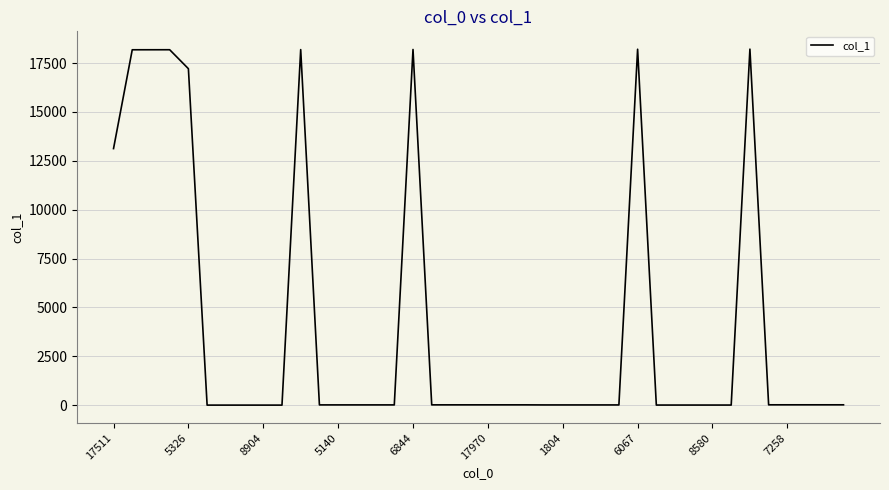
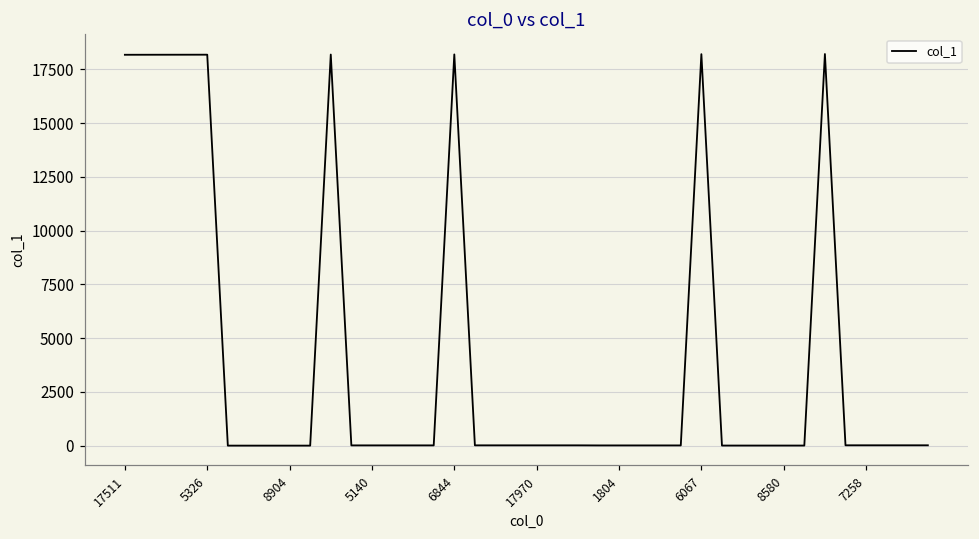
17511: 13100 -> 18200
5326: 17200 -> 18200
